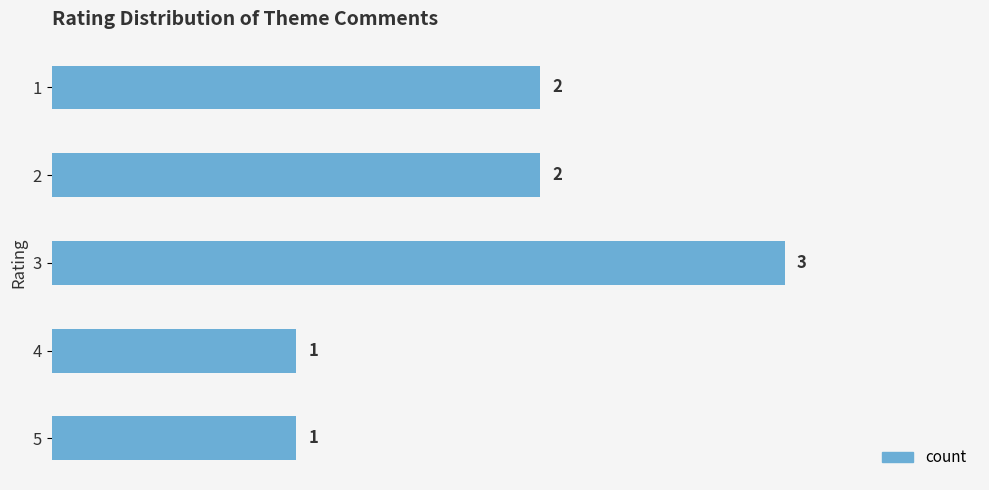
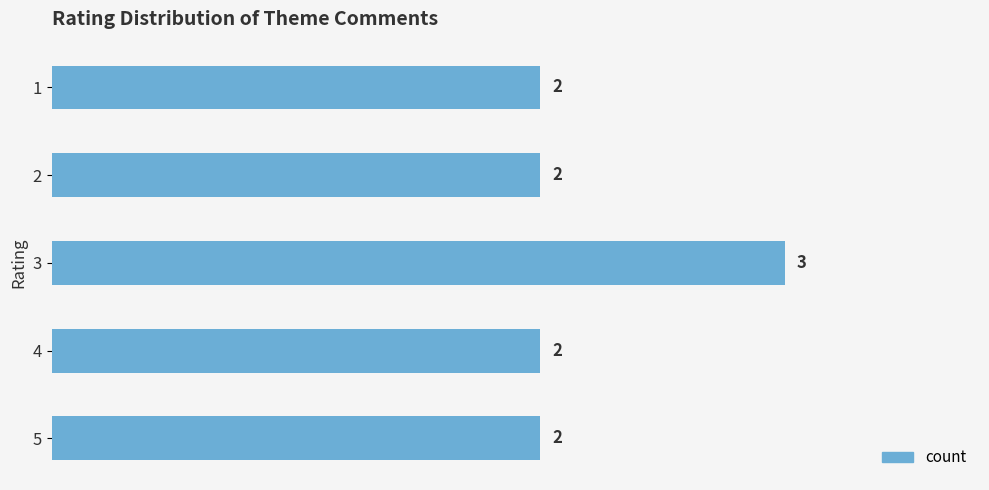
4: 1 -> 2
5: 1 -> 2
